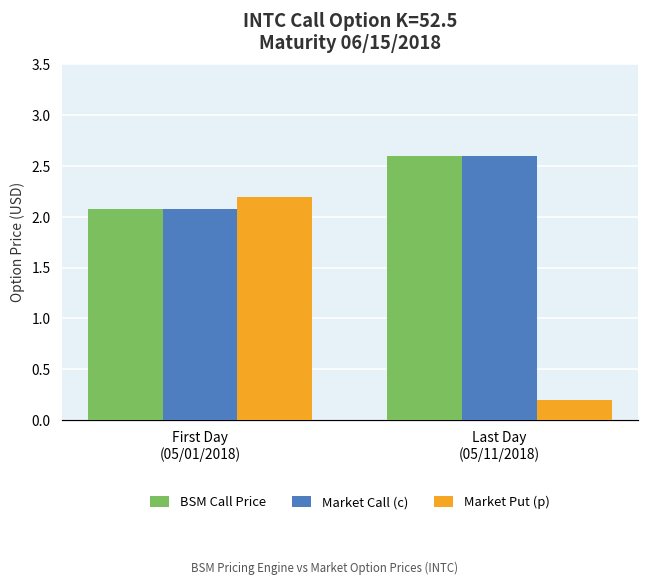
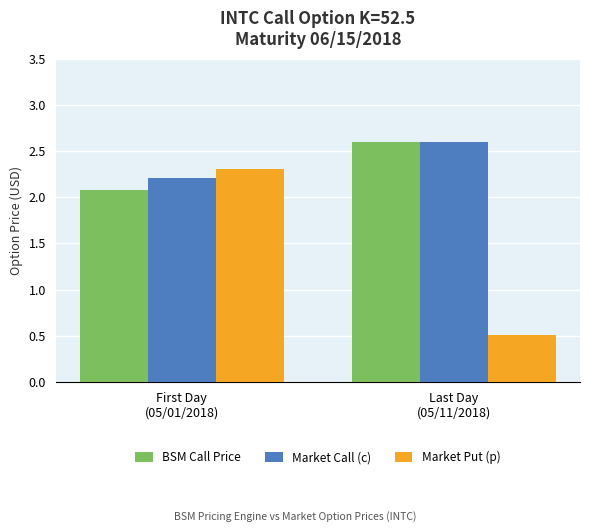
Market Call (c), First Day (05/01/2018): 2.1 -> 2.2
Market Put (p), First Day (05/01/2018): 2.2 -> 2.3
Market Put (p), Last Day (05/11/2018): 0.2 -> 0.5
